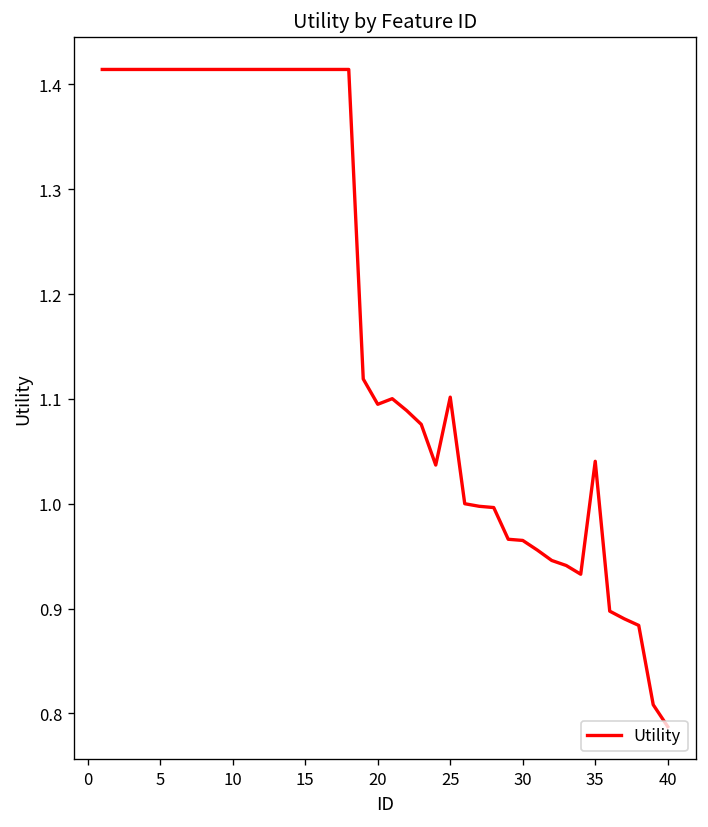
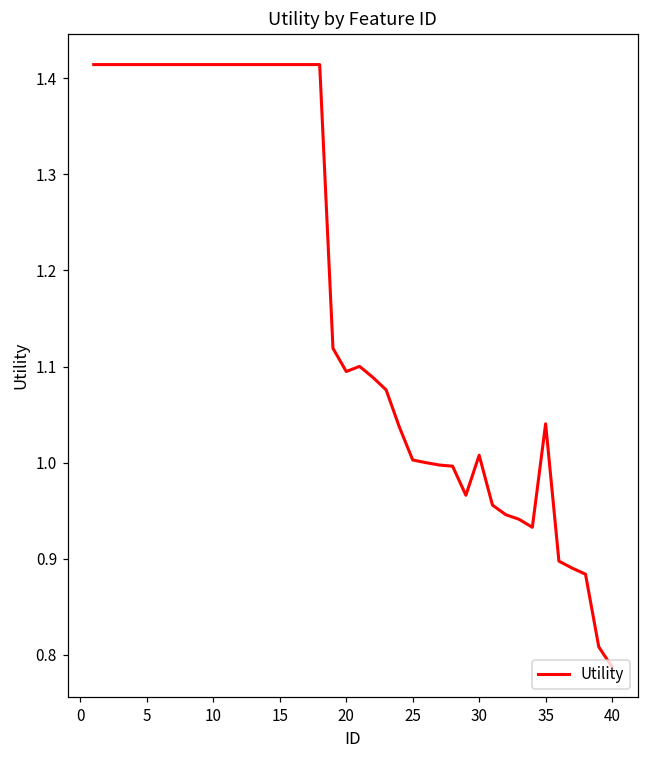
25: 1.10 -> 1.00
30: 0.96 -> 1.01
